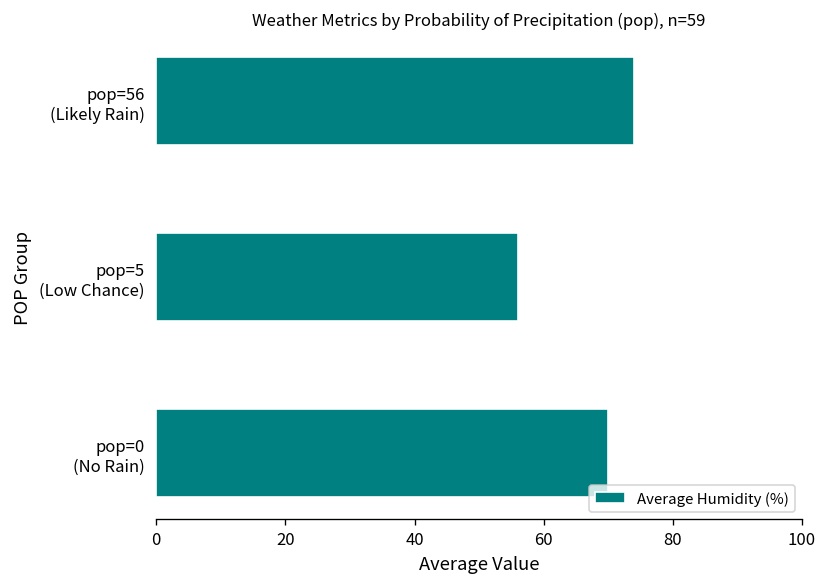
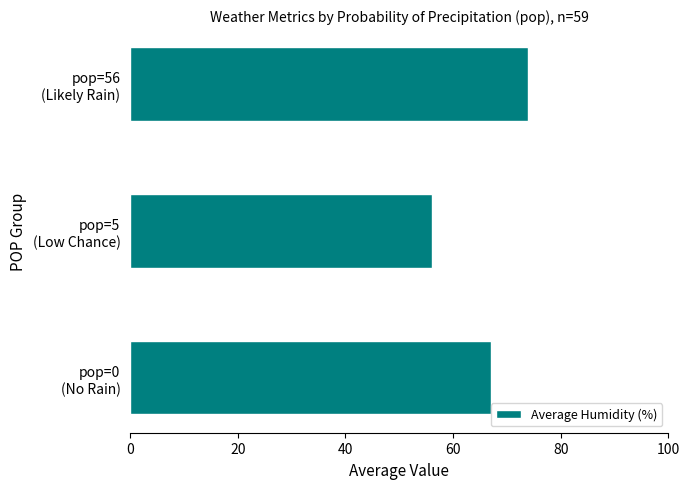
pop=0 (No Rain): 70 -> 67
